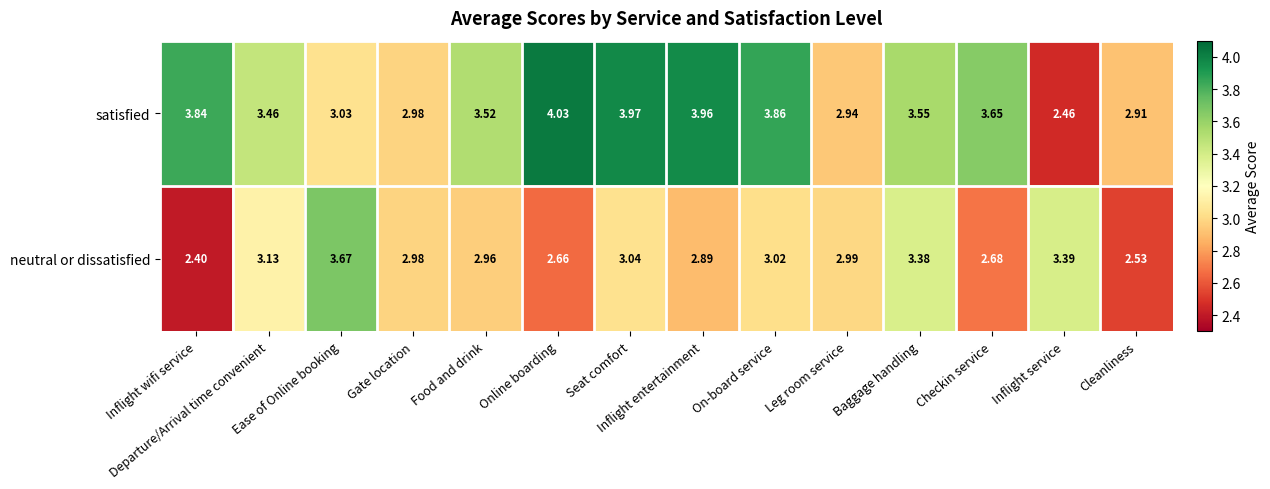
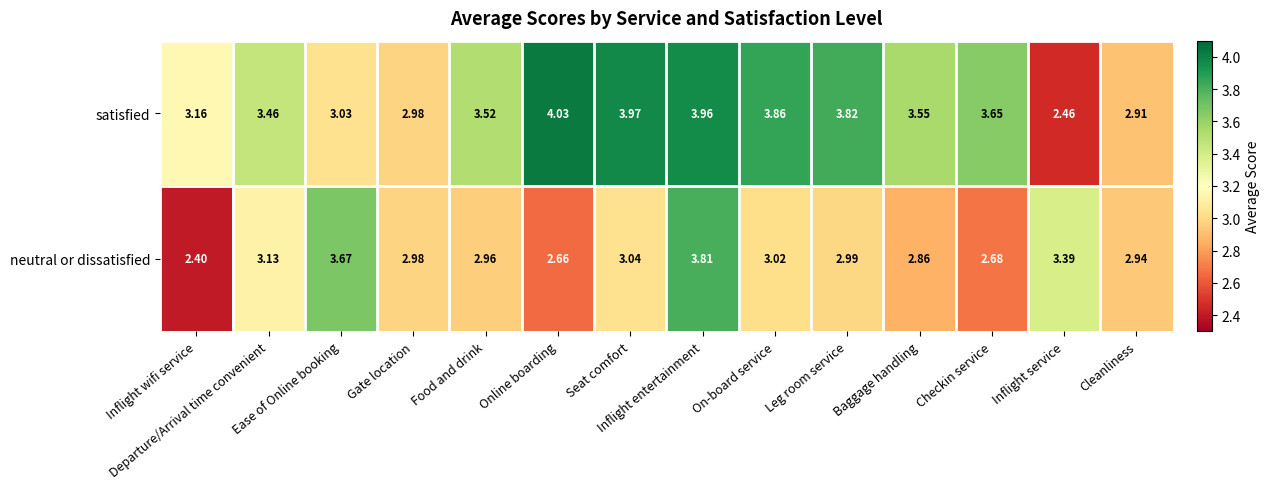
satisfied, Inflight wifi service: 3.84 -> 3.16
satisfied, Leg room service: 2.94 -> 3.82
neutral or dissatisfied, Inflight entertainment: 2.89 -> 3.81
neutral or dissatisfied, Baggage handling: 3.38 -> 2.86
neutral or dissatisfied, Cleanliness: 2.53 -> 2.94
